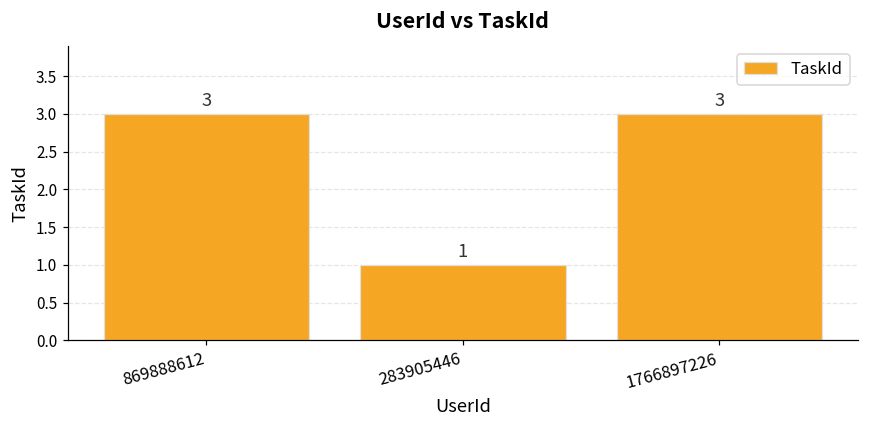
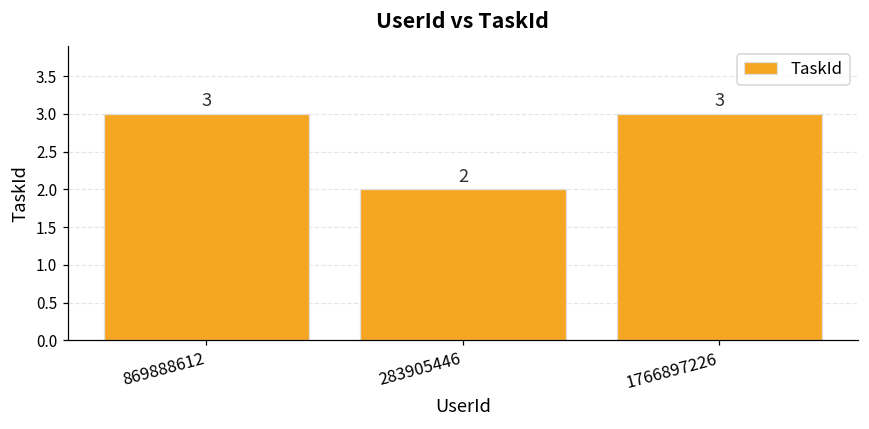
283905446: 1 -> 2
